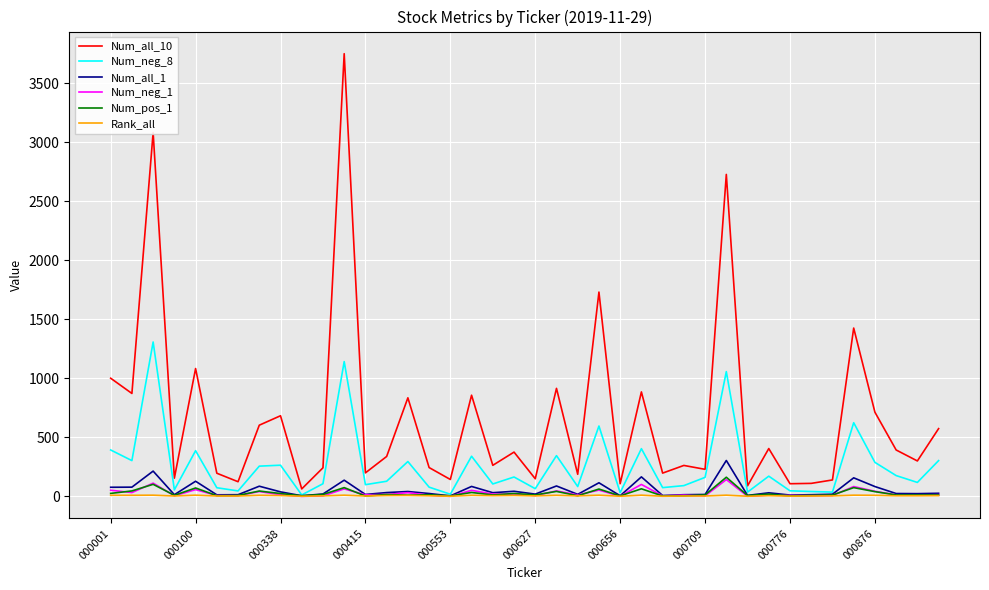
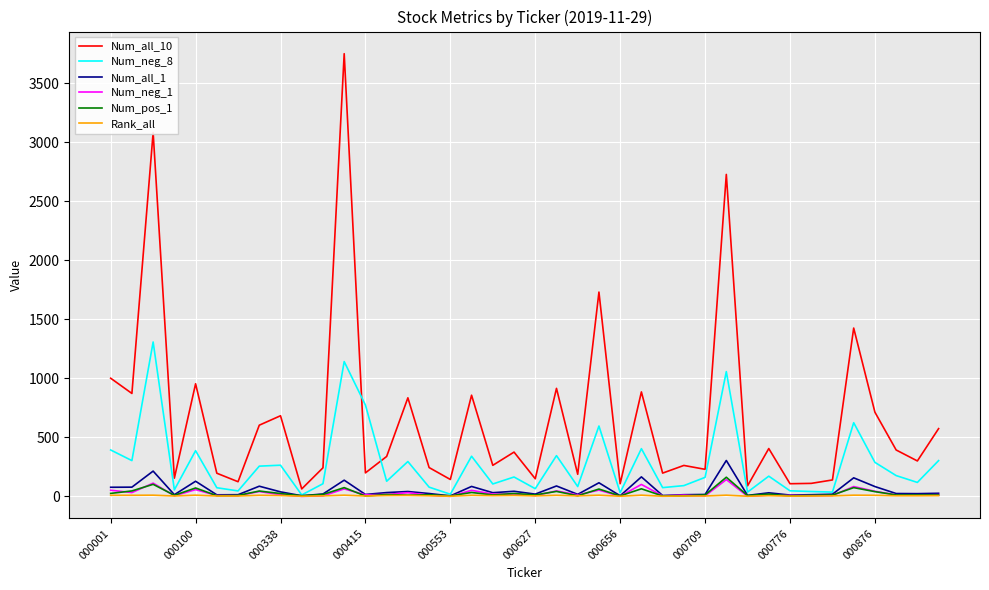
Num_all_10, 000100: 1080 -> 950
Num_neg_8, 000415: 100 -> 770
